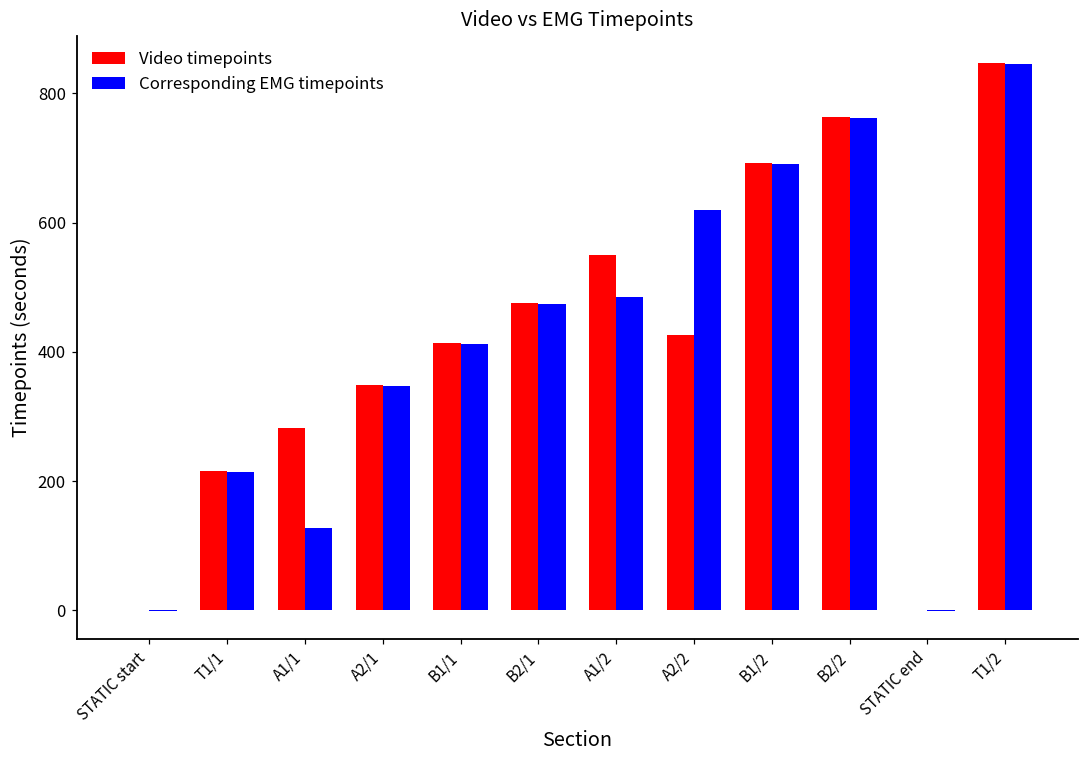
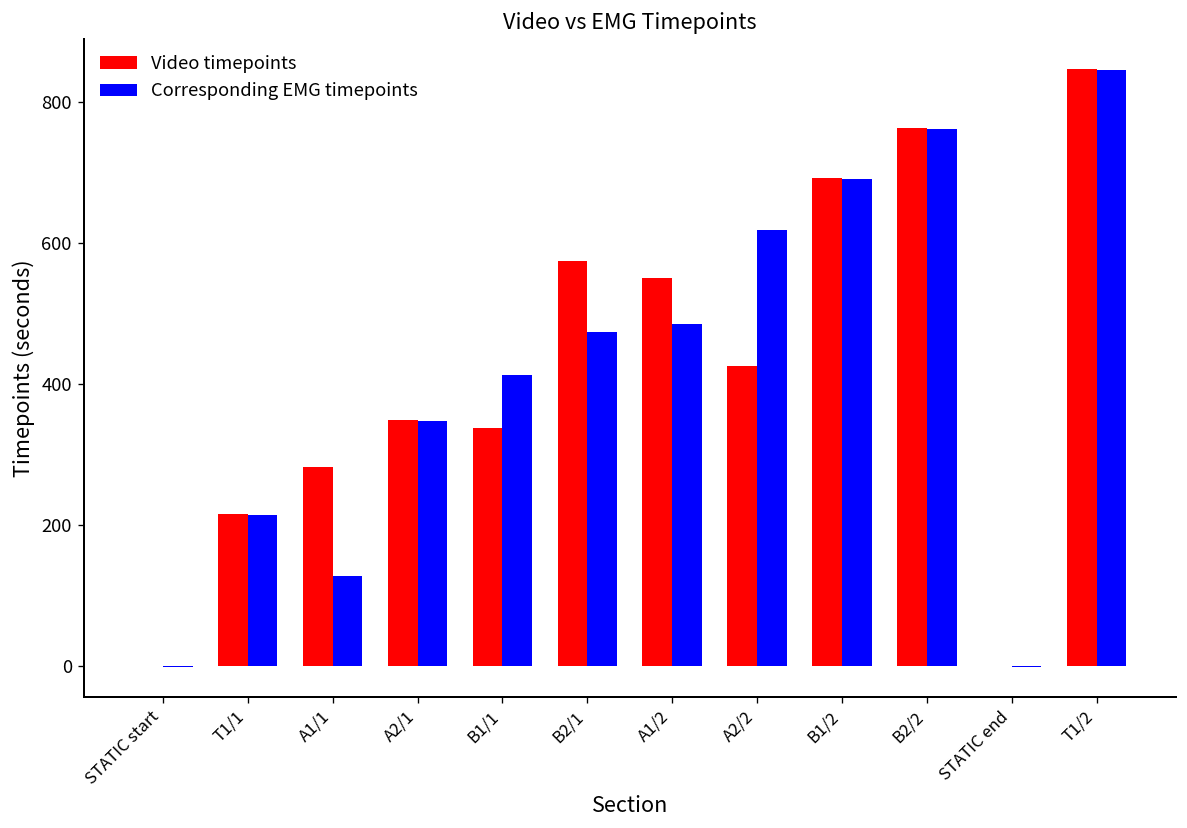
Video timepoints, B1/1: 410 -> 340
Video timepoints, B2/1: 480 -> 570
